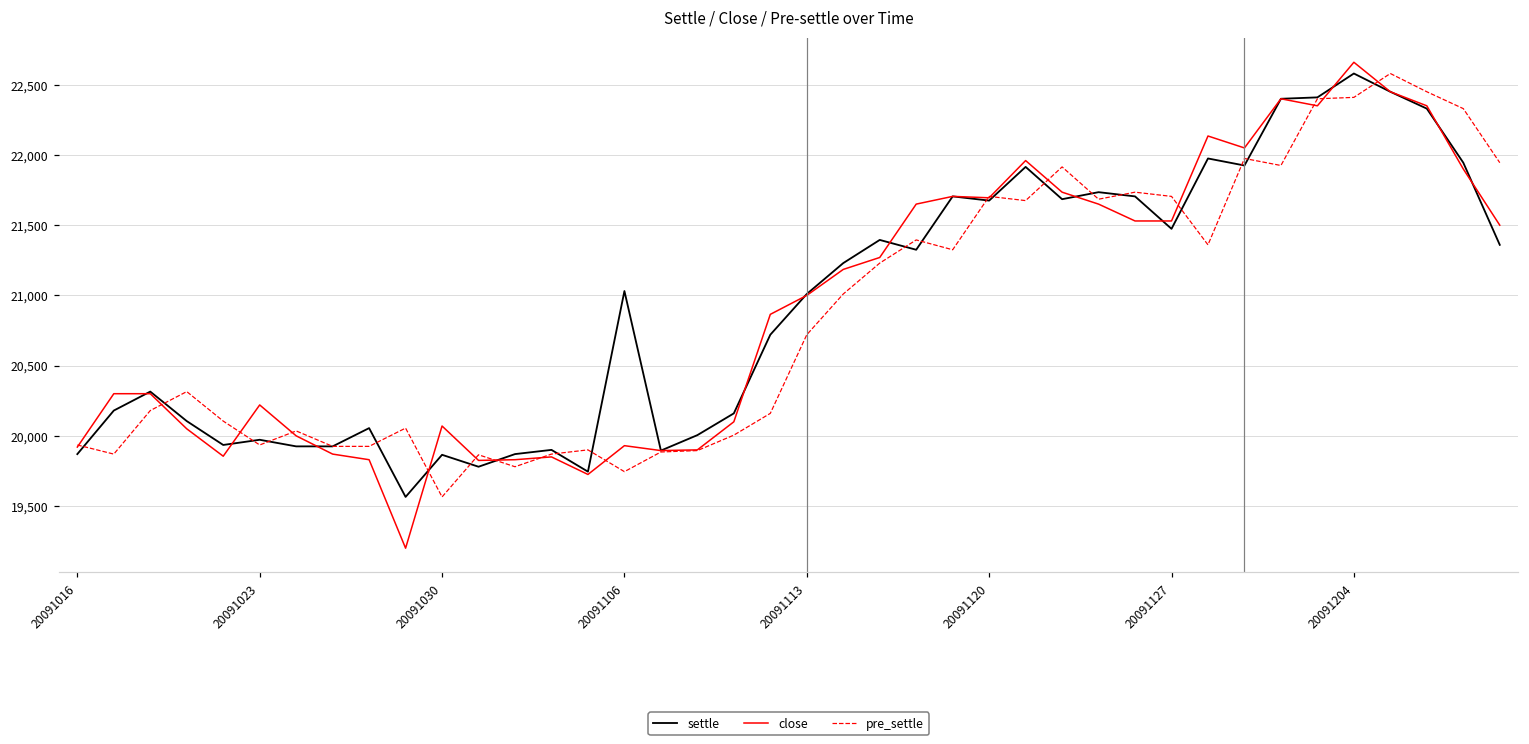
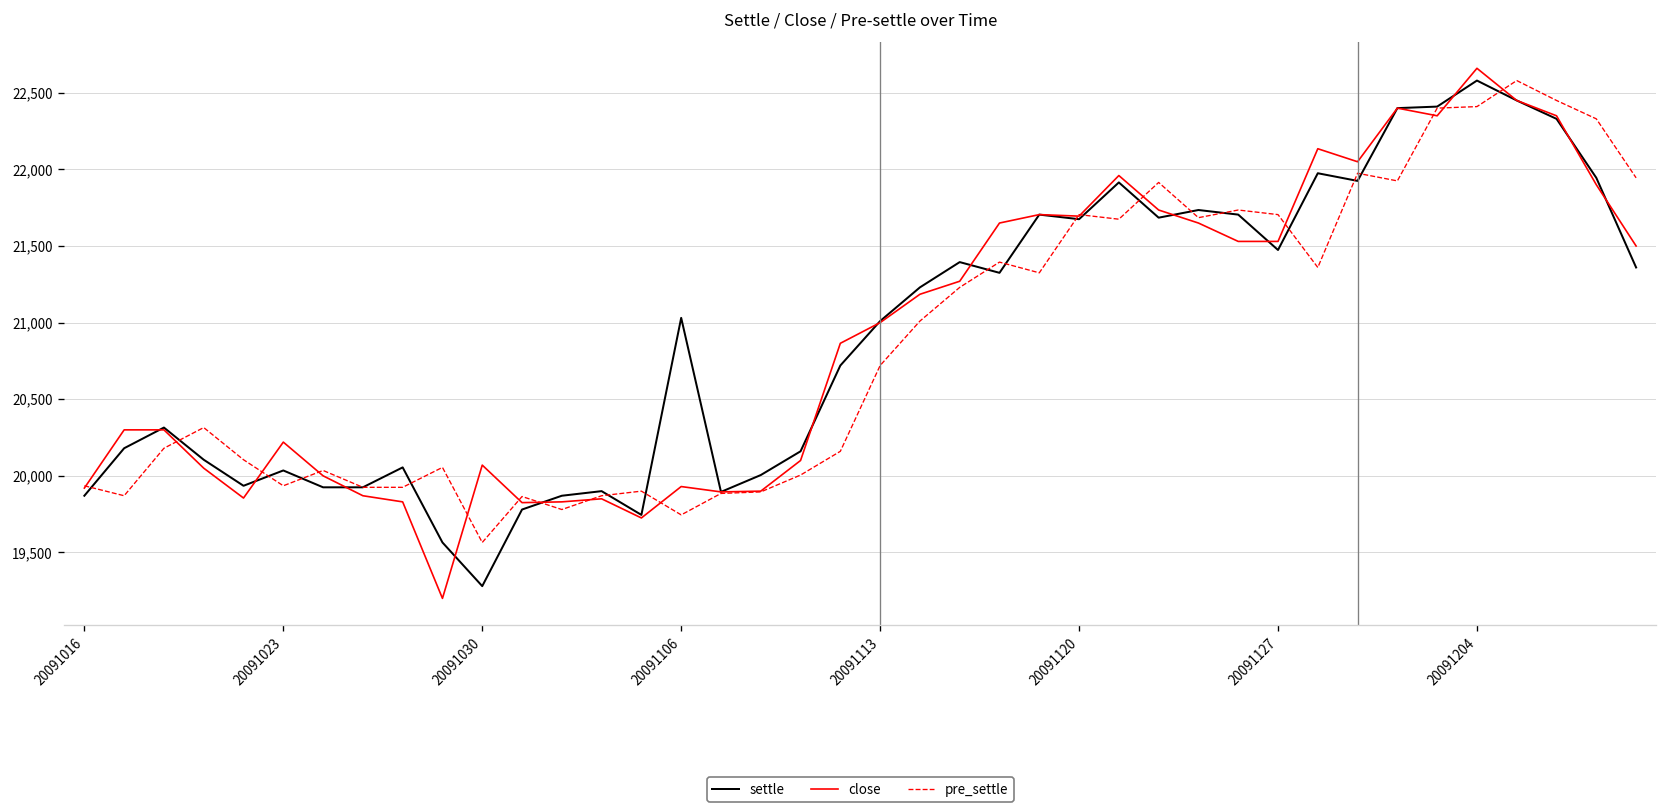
settle, 20091023: 19,970 -> 20,040
settle, 20091030: 19,870 -> 19,280
